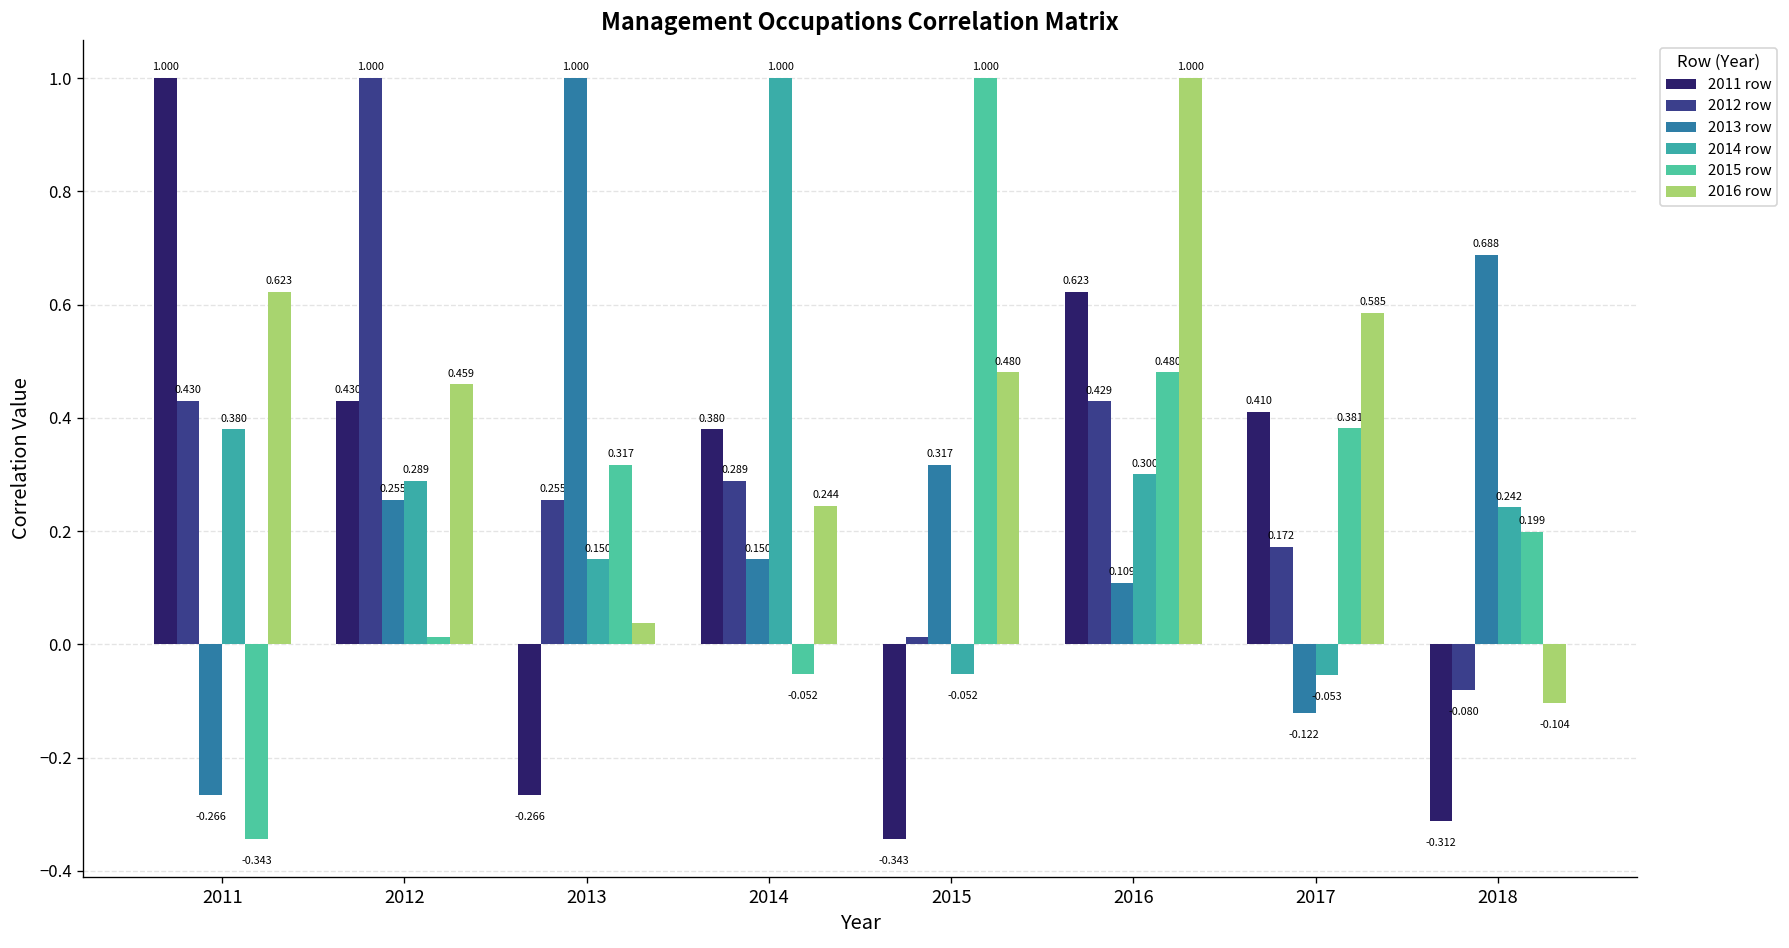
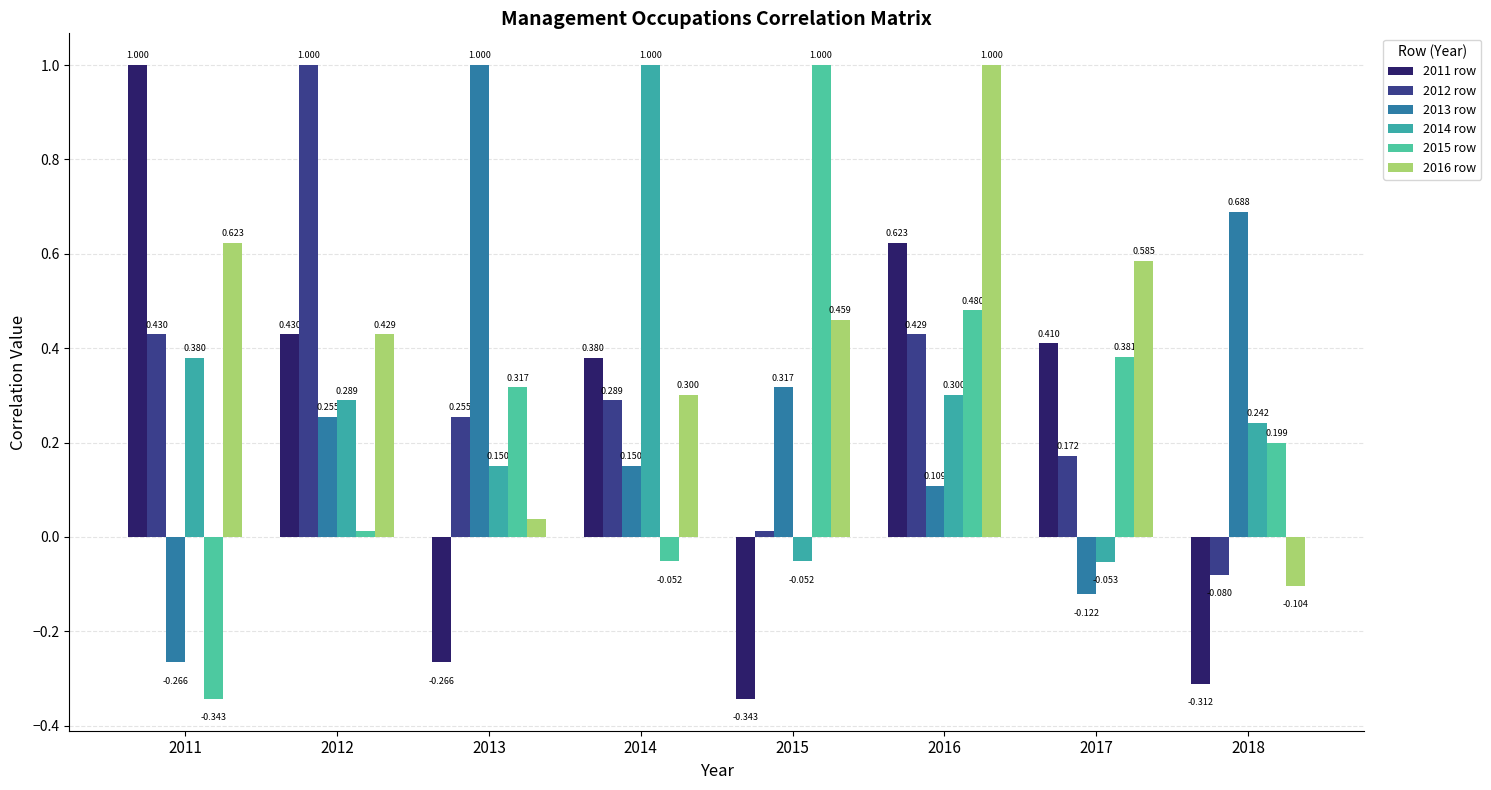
2016 row, 2012: 0.459 -> 0.429
2016 row, 2014: 0.244 -> 0.300
2016 row, 2015: 0.480 -> 0.459
